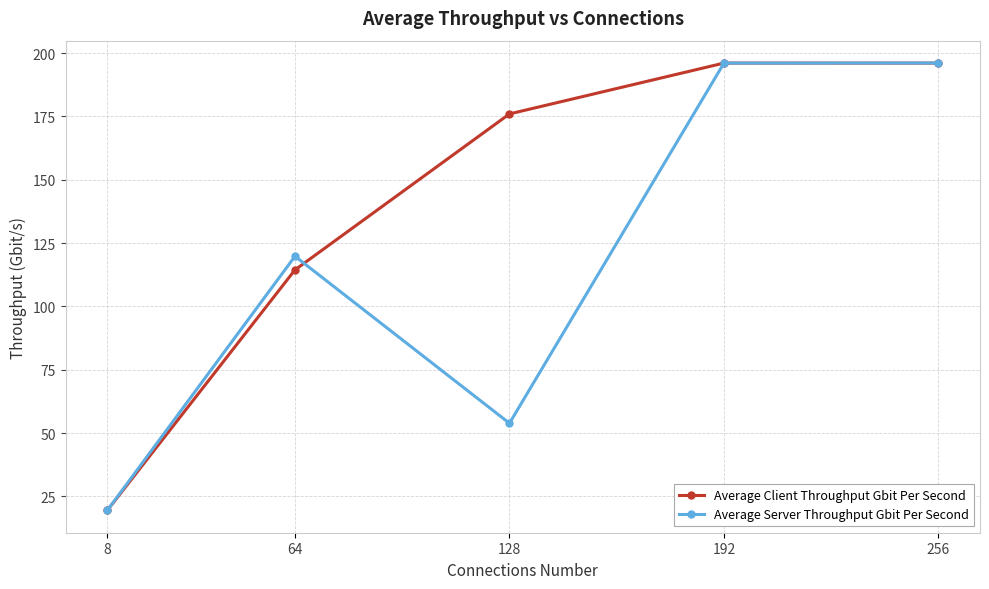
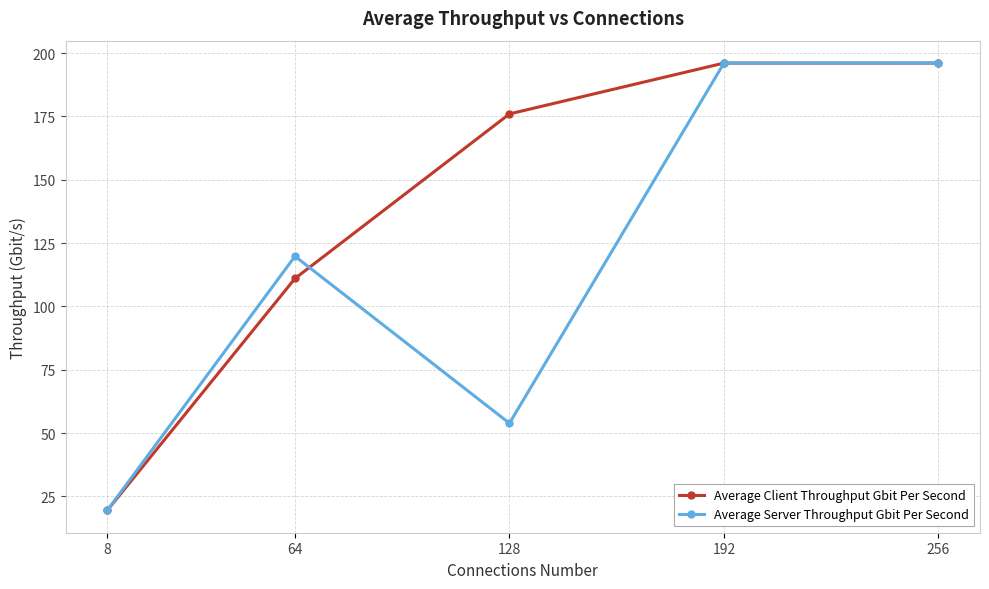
Average Client Throughput Gbit Per Second, 64: 114 -> 111
